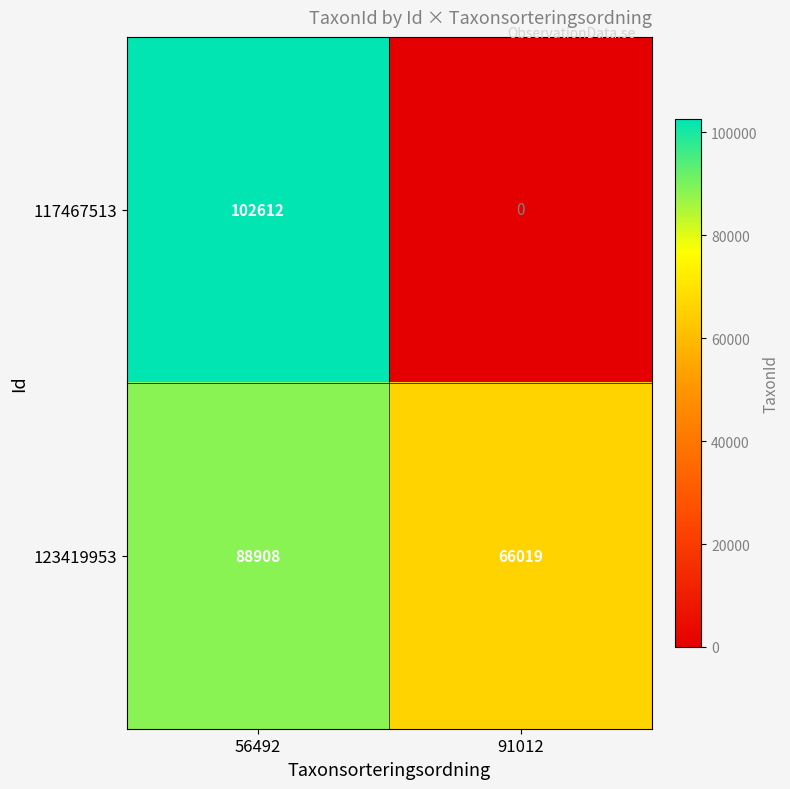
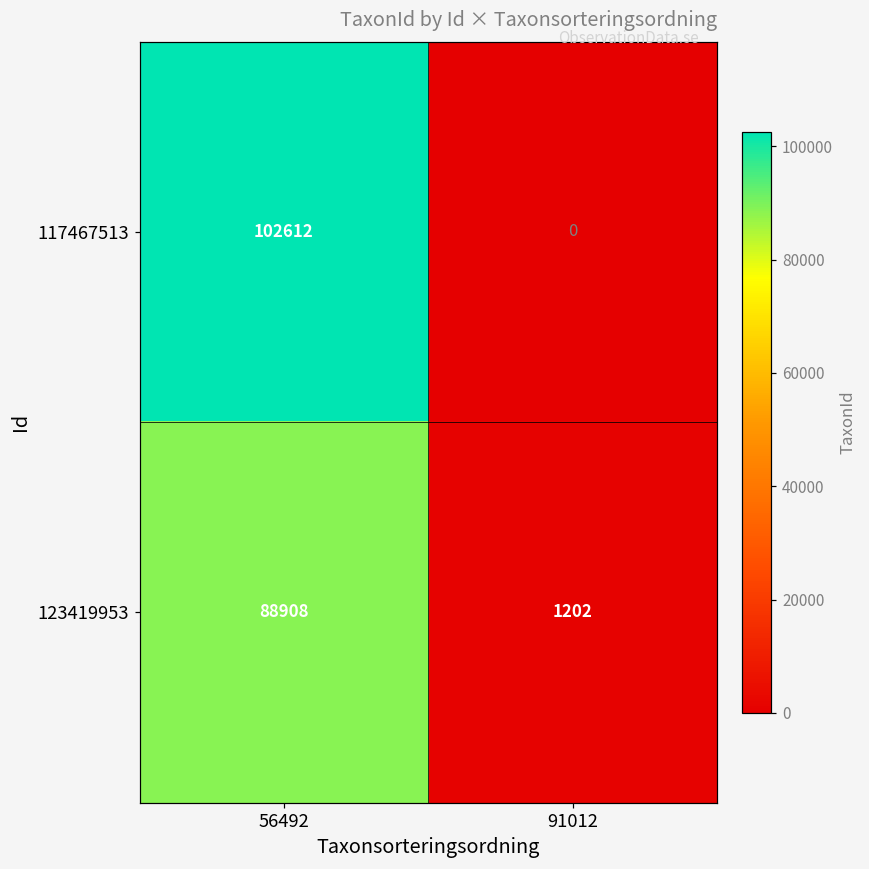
123419953, 91012: 66019 -> 1202
